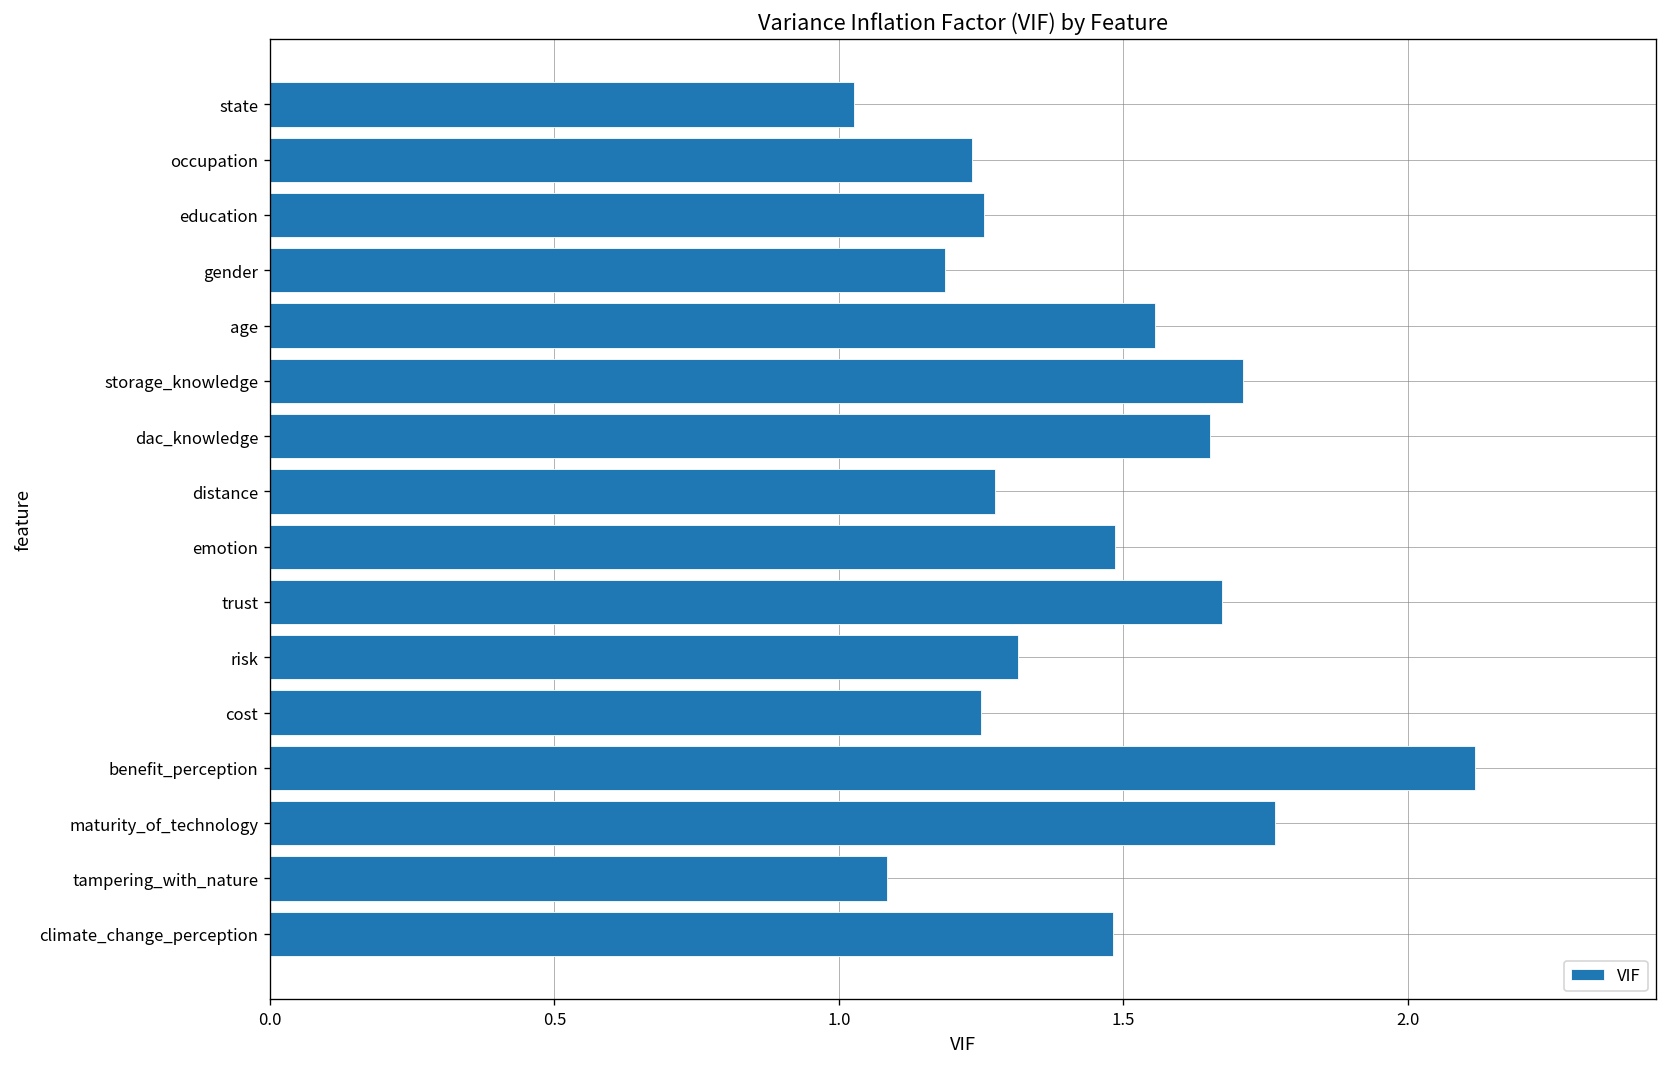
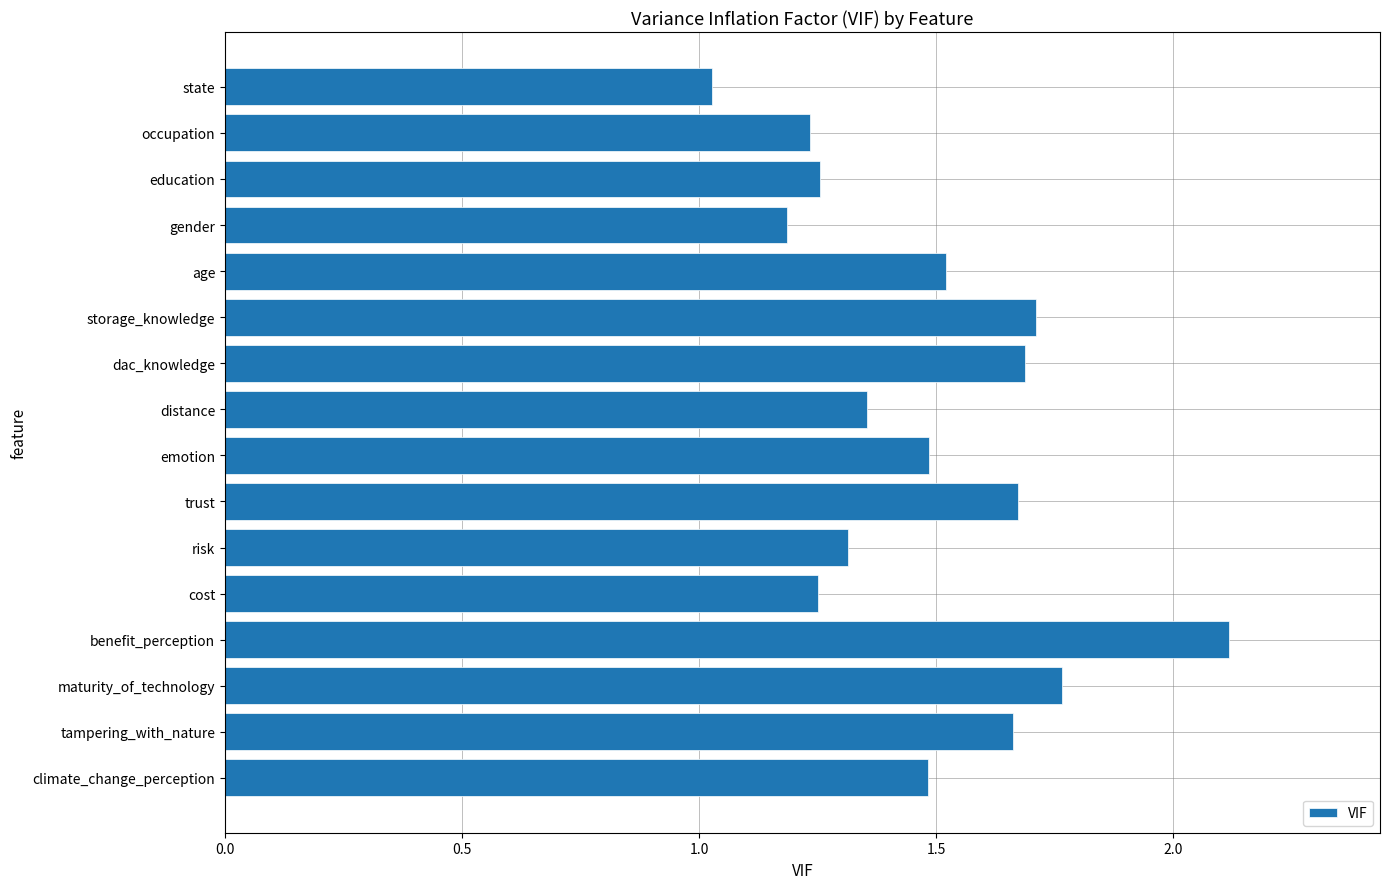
age: 1.56 -> 1.52
dac_knowledge: 1.65 -> 1.69
distance: 1.28 -> 1.35
tampering_with_nature: 1.08 -> 1.66
